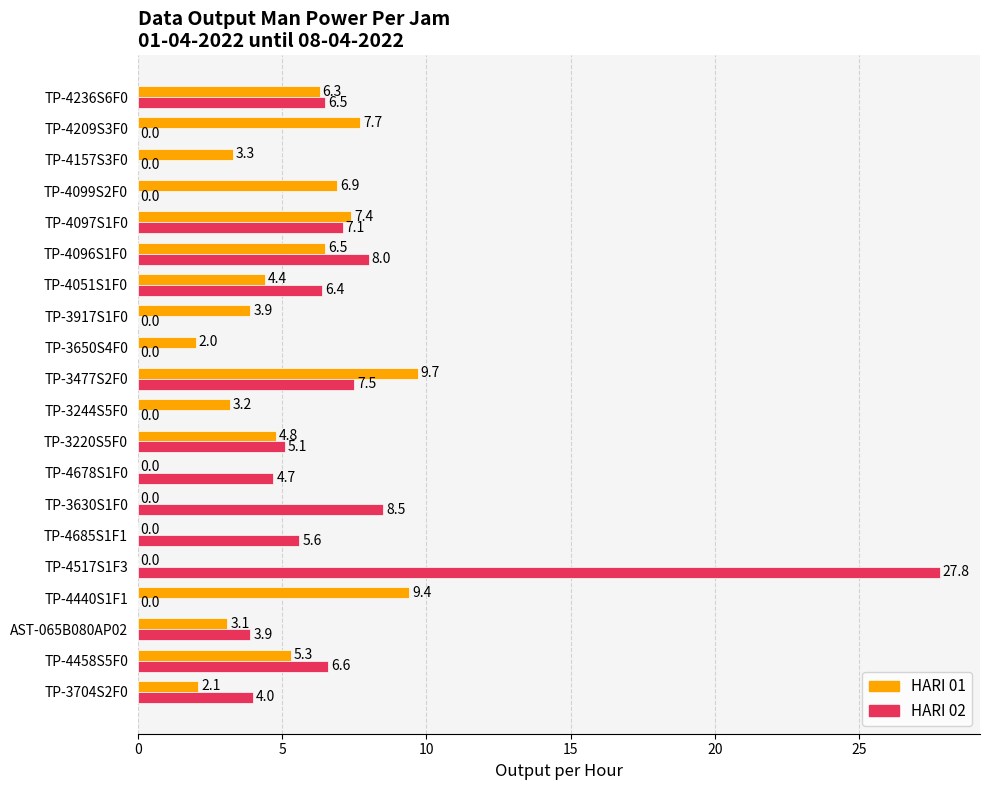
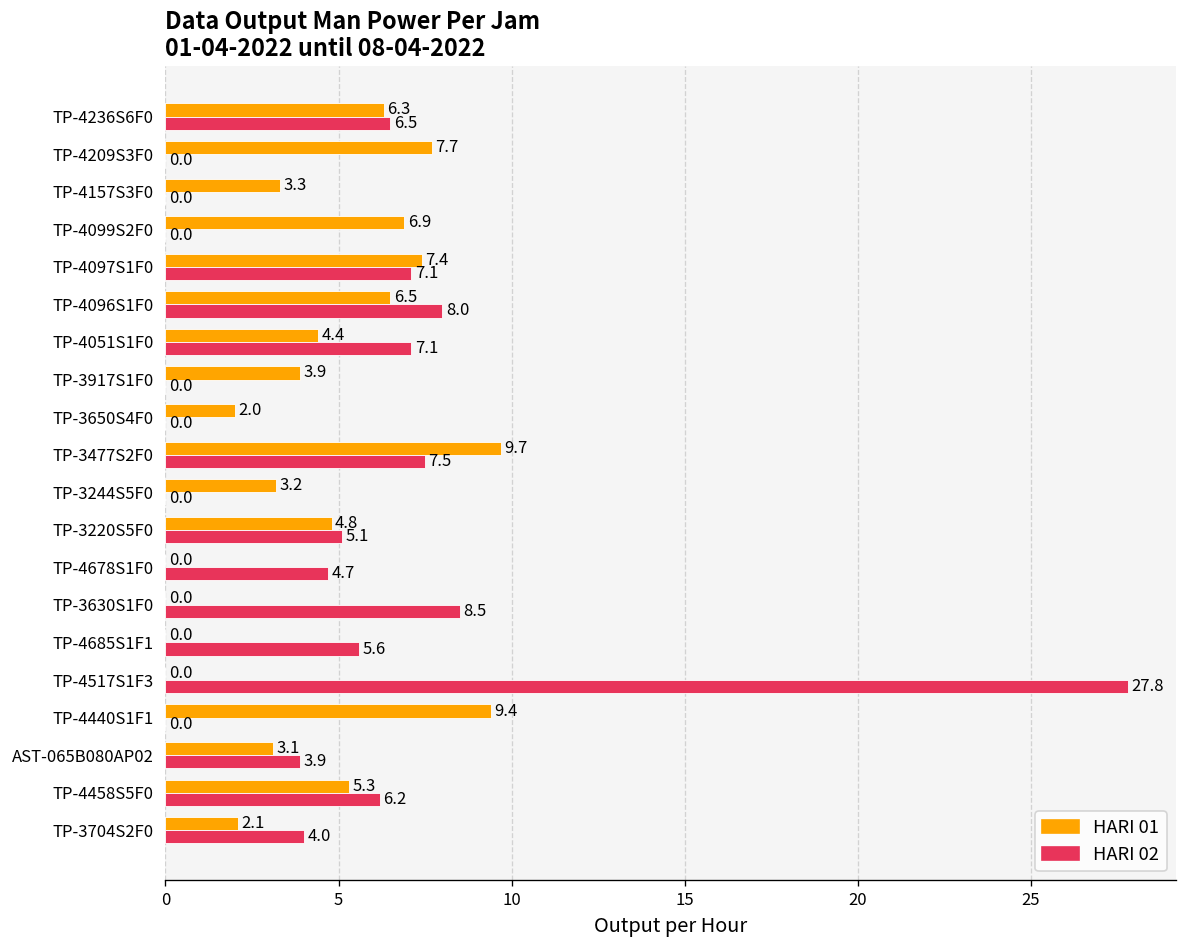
HARI 02, TP-4051S1F0: 6.4 -> 7.1
HARI 02, TP-4458S5F0: 6.6 -> 6.2
